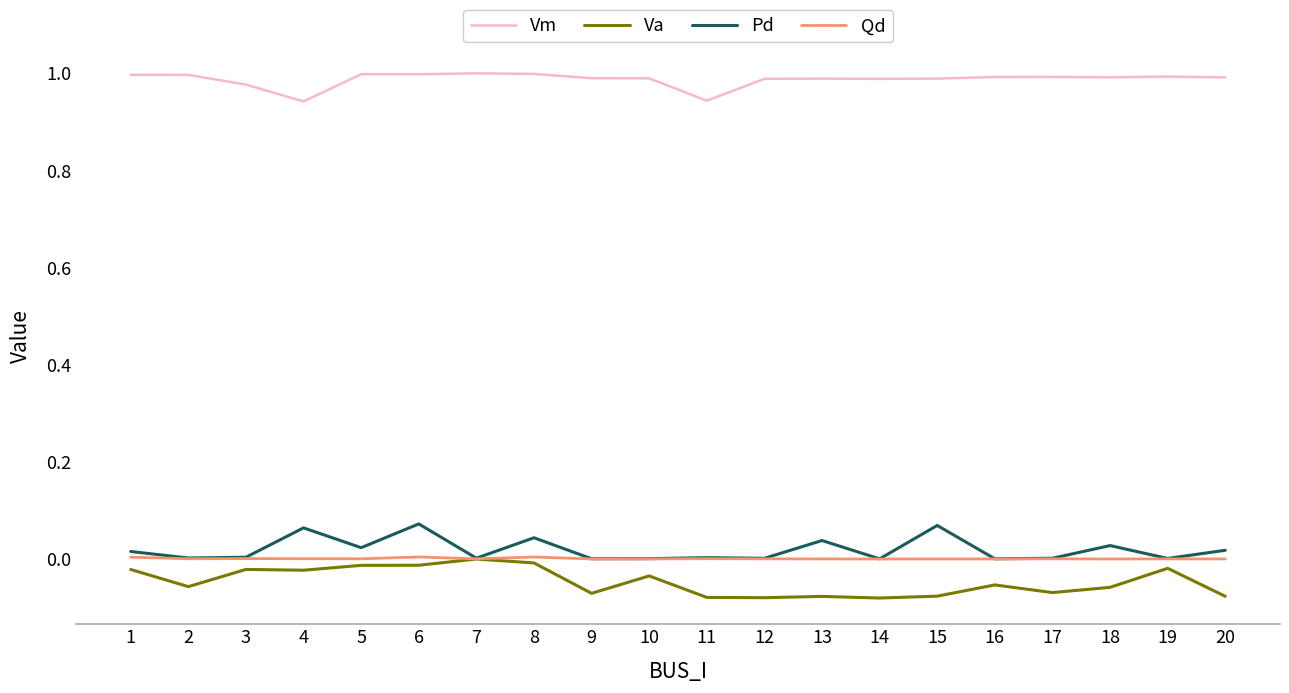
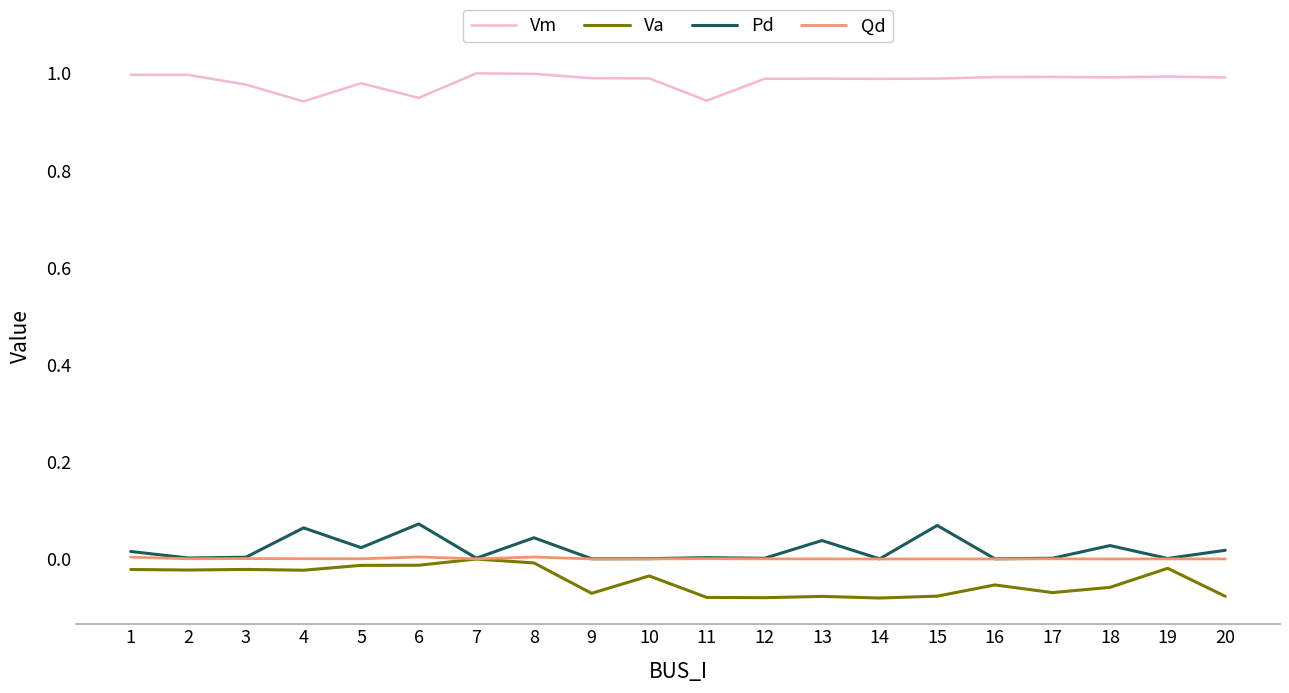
Va, 2: -0.06 -> -0.02
Vm, 5: 1.00 -> 0.98
Vm, 6: 1.00 -> 0.95
